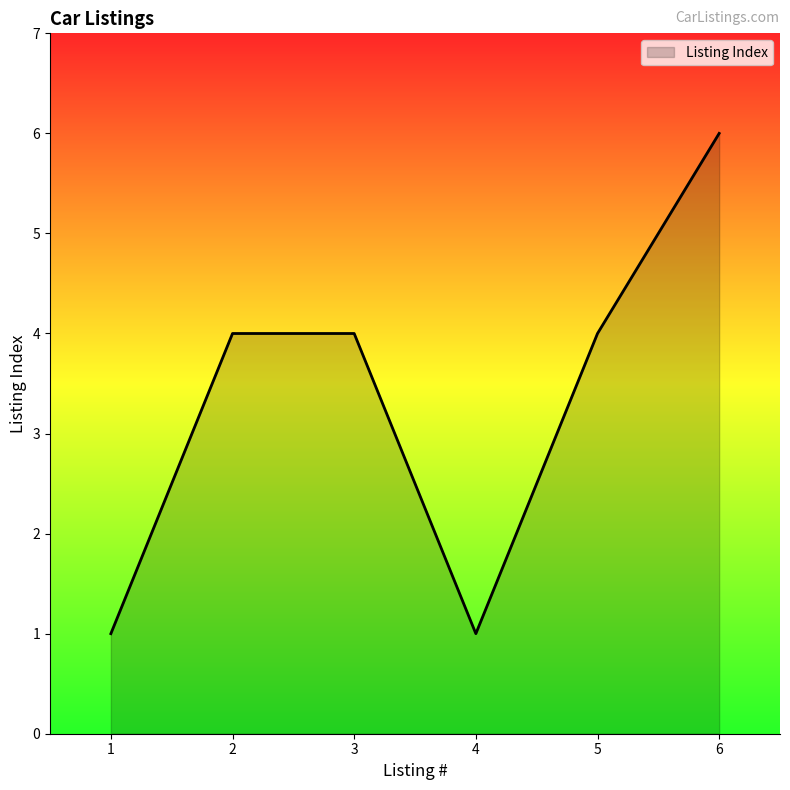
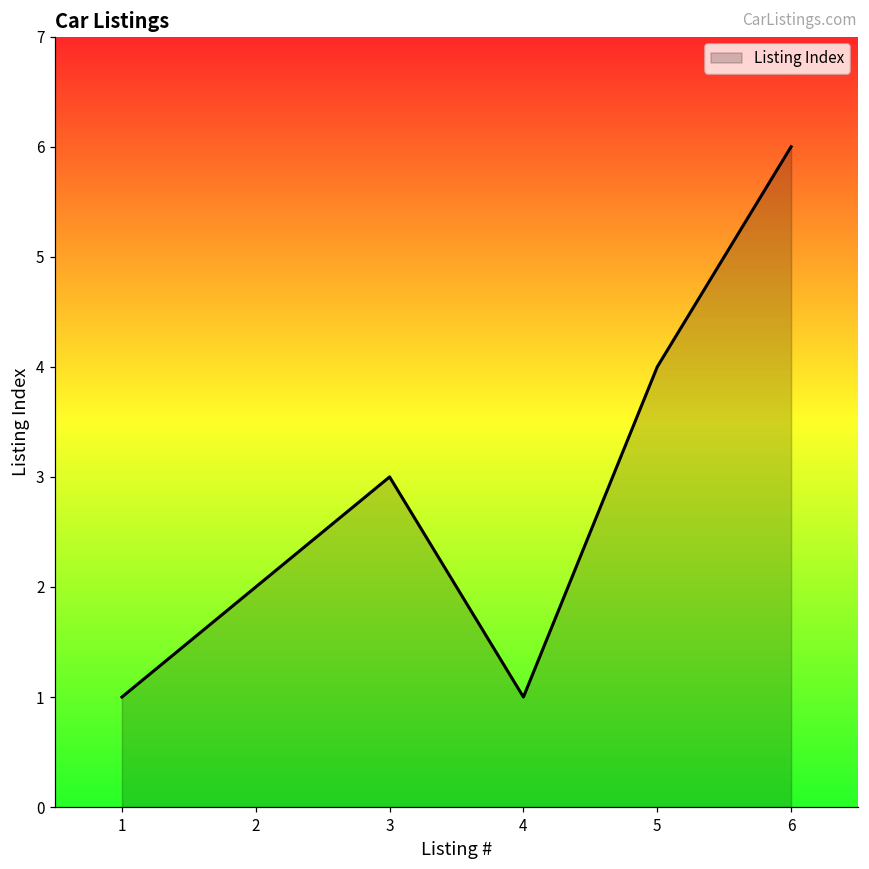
2: 4 -> 2
3: 4 -> 3
